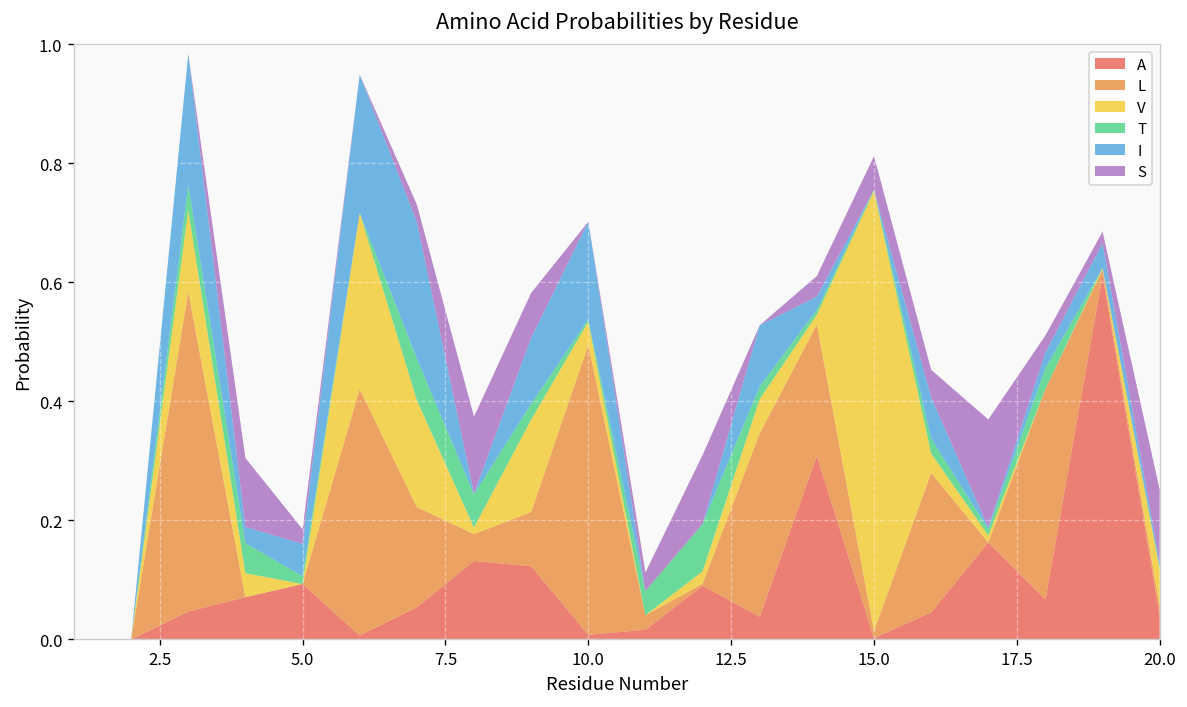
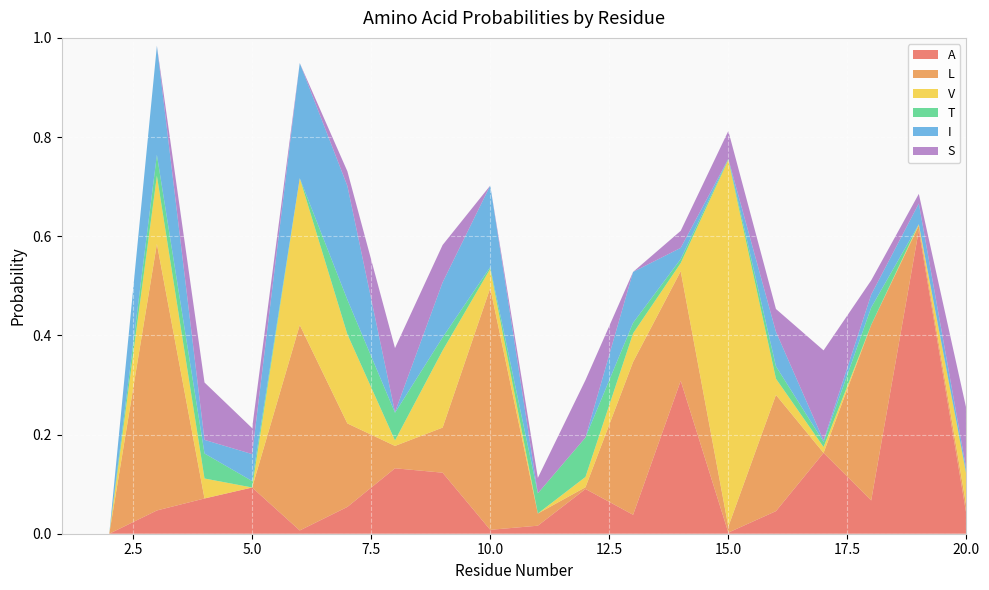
S, 5.0: 0.02 -> 0.05
